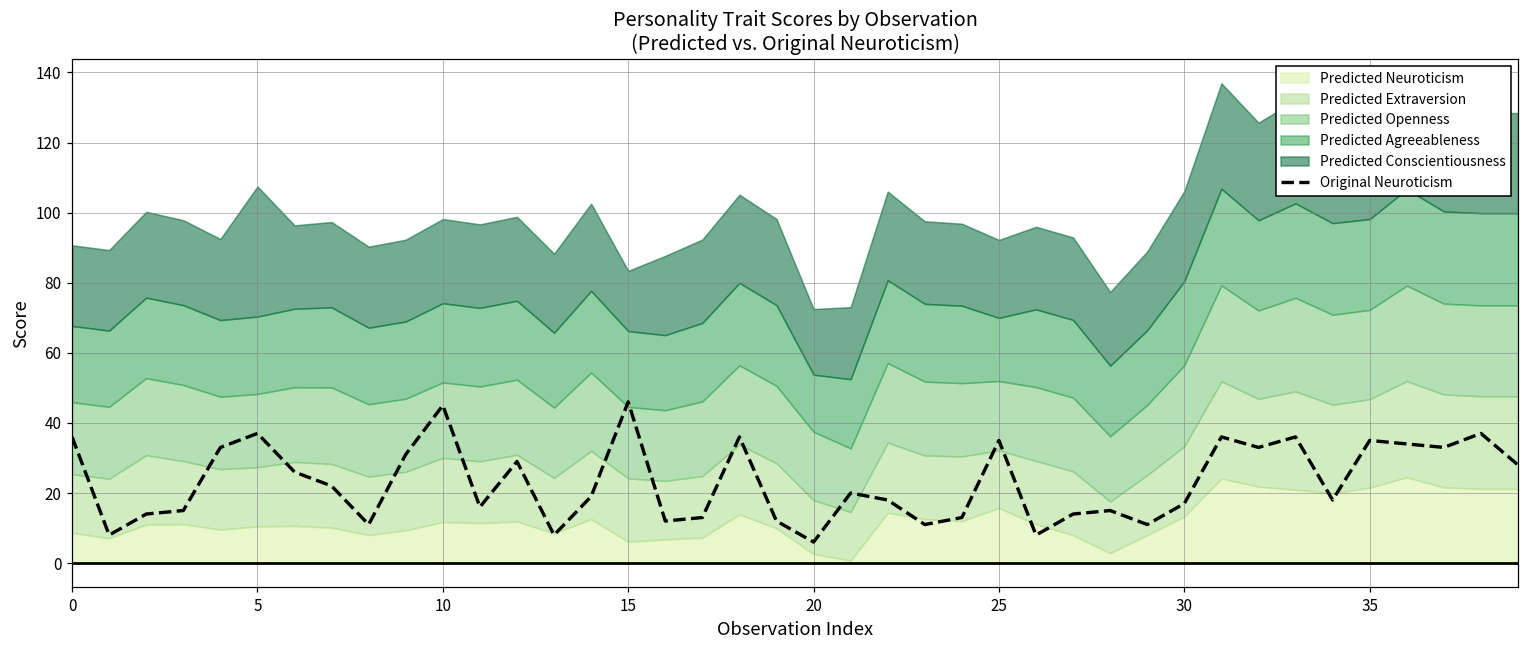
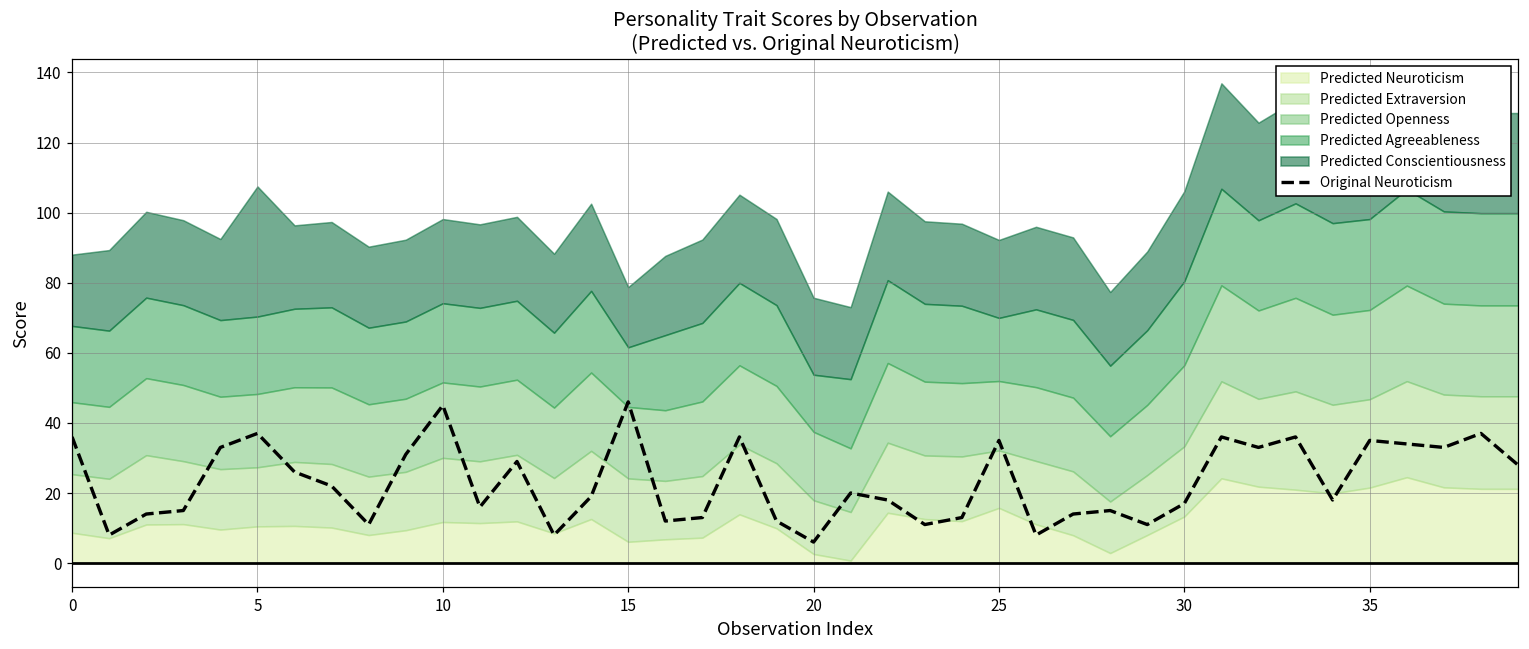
Predicted Conscientiousness, 0: 23 -> 20
Predicted Agreeableness, 15: 22 -> 17
Predicted Conscientiousness, 20: 19 -> 22
